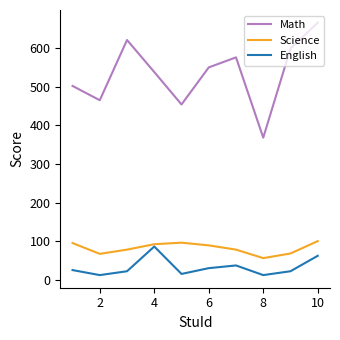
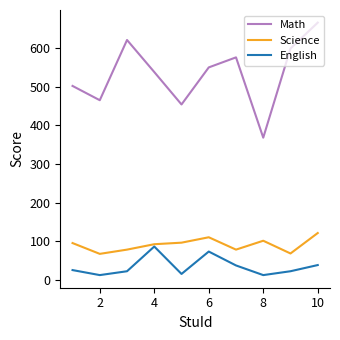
Science, 6: 90 -> 110
English, 6: 30 -> 70
Science, 8: 60 -> 100
Science, 10: 100 -> 120
English, 10: 60 -> 40
